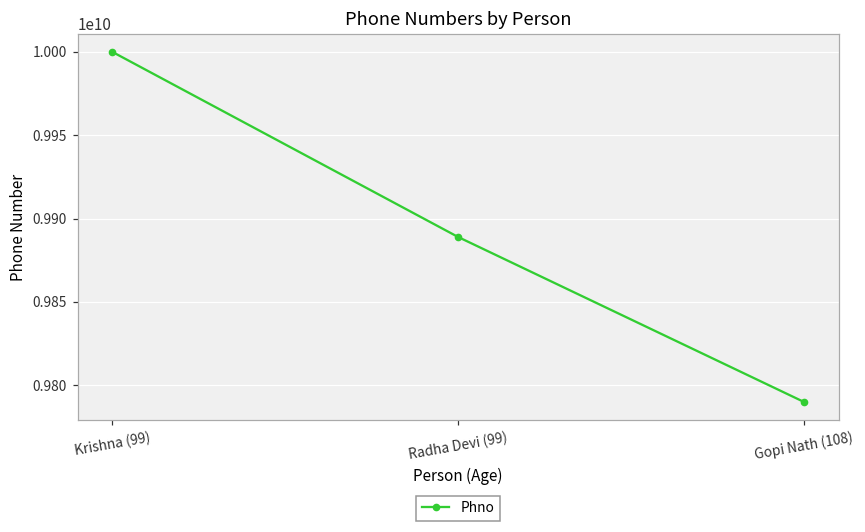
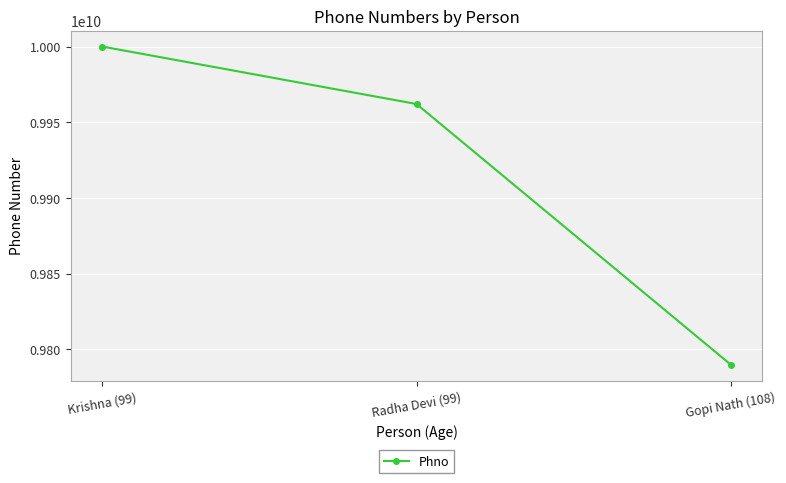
Radha Devi (99): 9889000000 -> 9962000000
